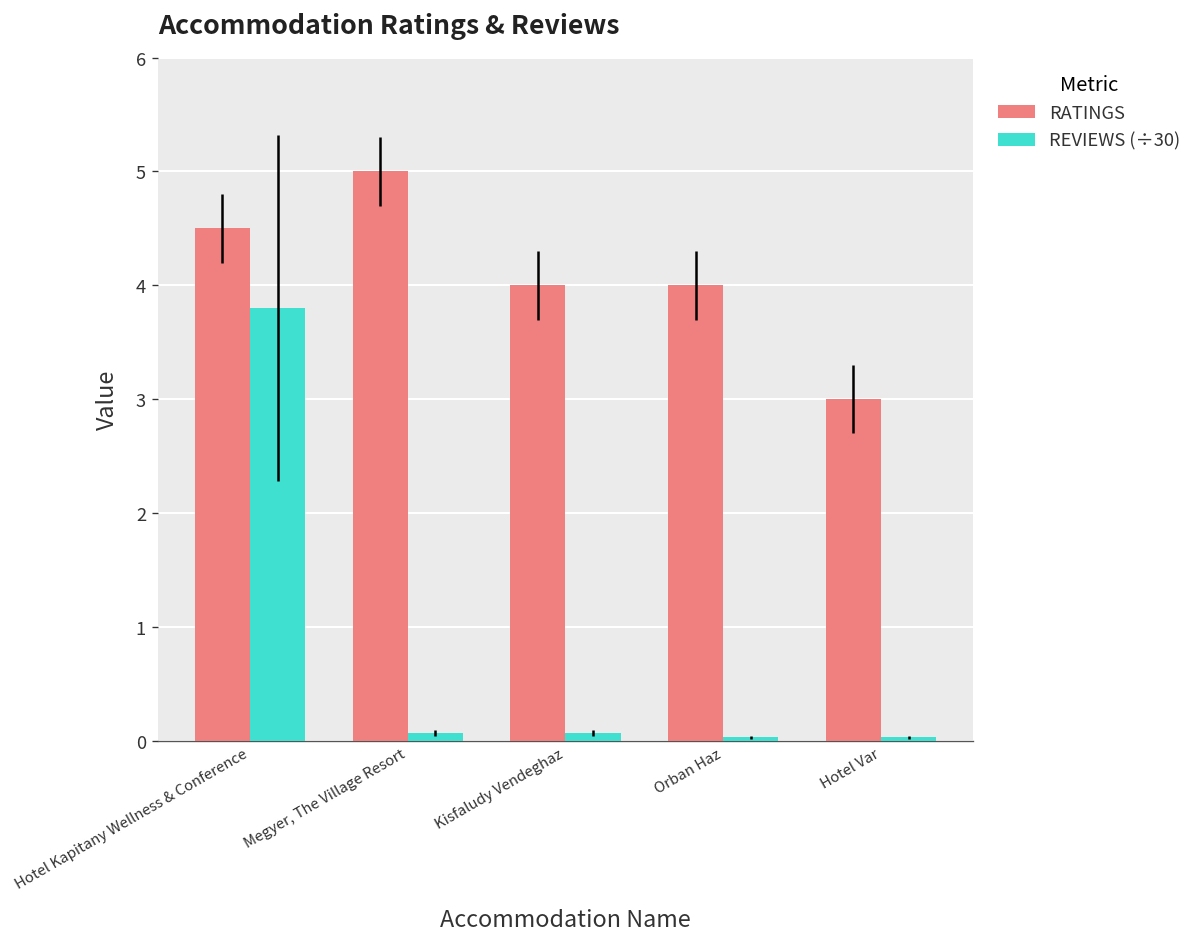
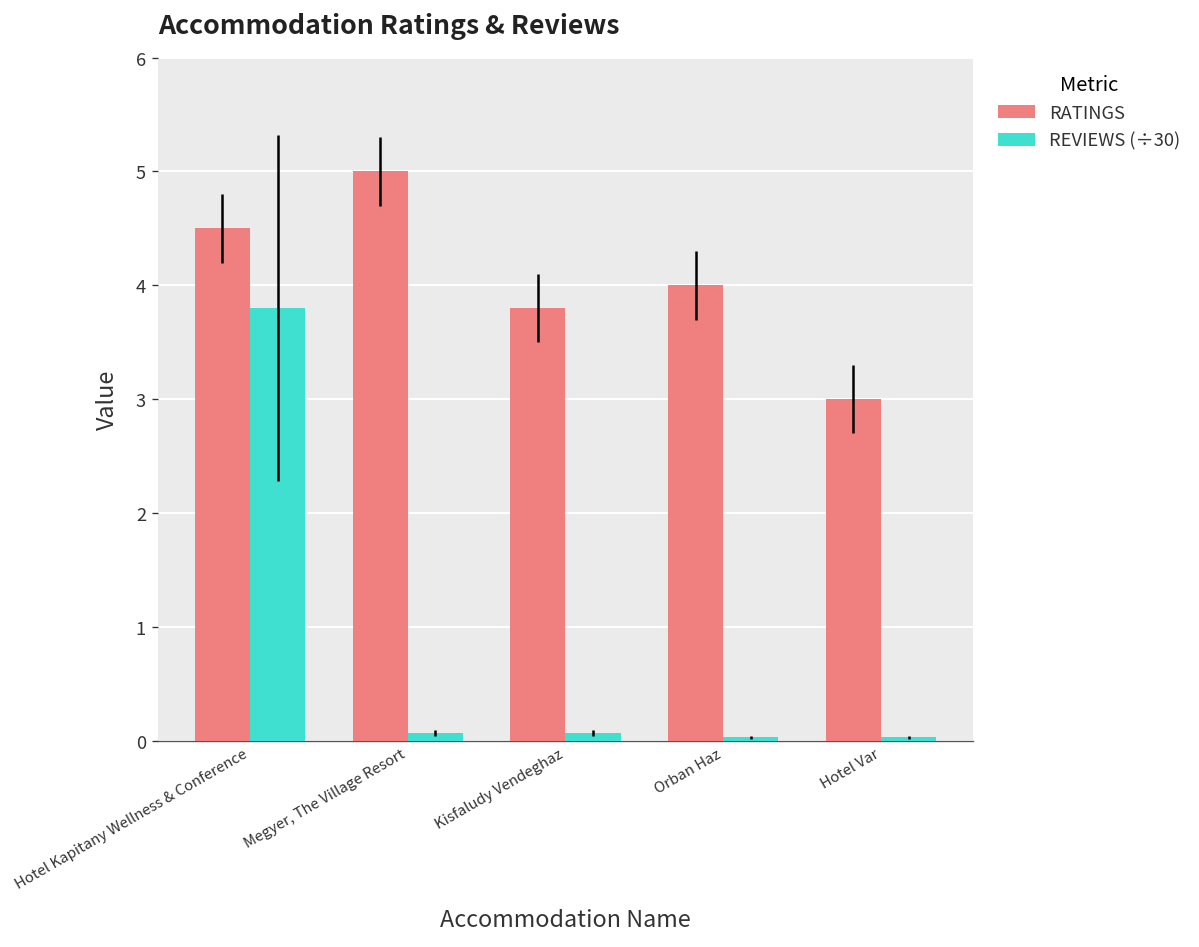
RATINGS, Kisfaludy Vendeghaz: 4.0 -> 3.8
